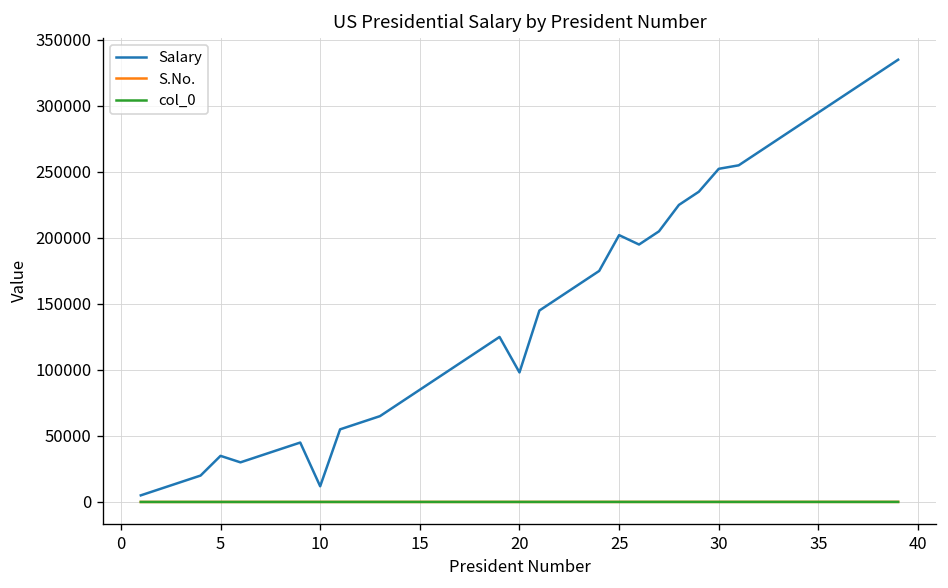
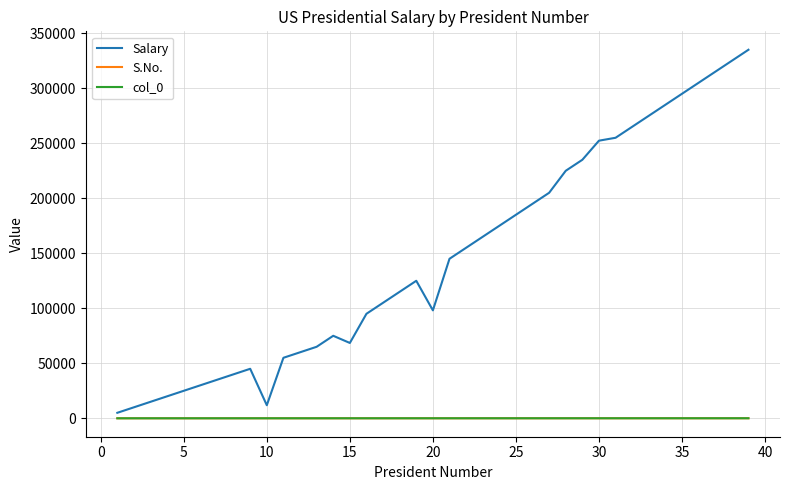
Salary, 5: 35000 -> 25000
Salary, 15: 85000 -> 68000
Salary, 25: 202000 -> 185000
